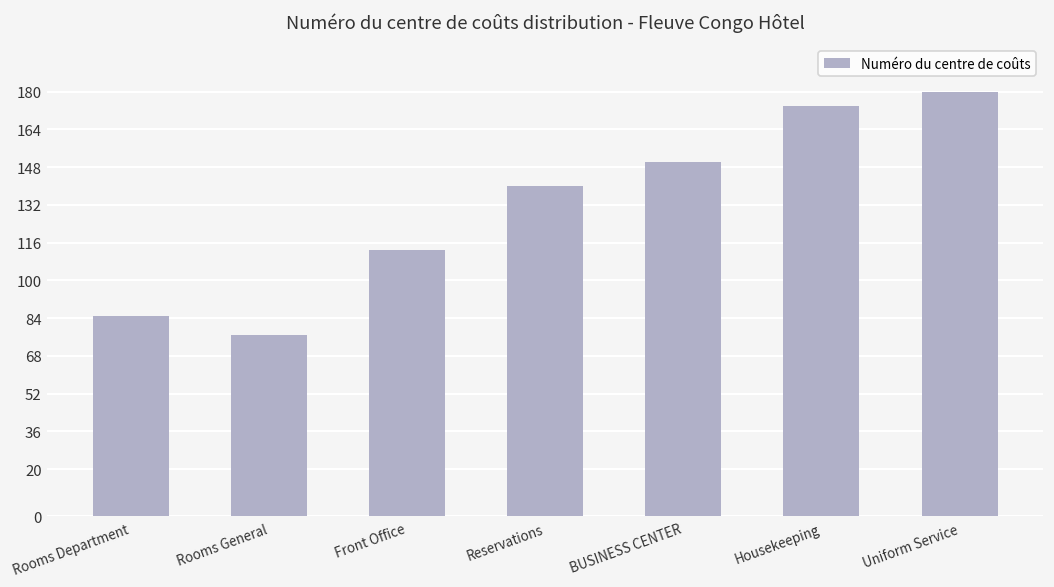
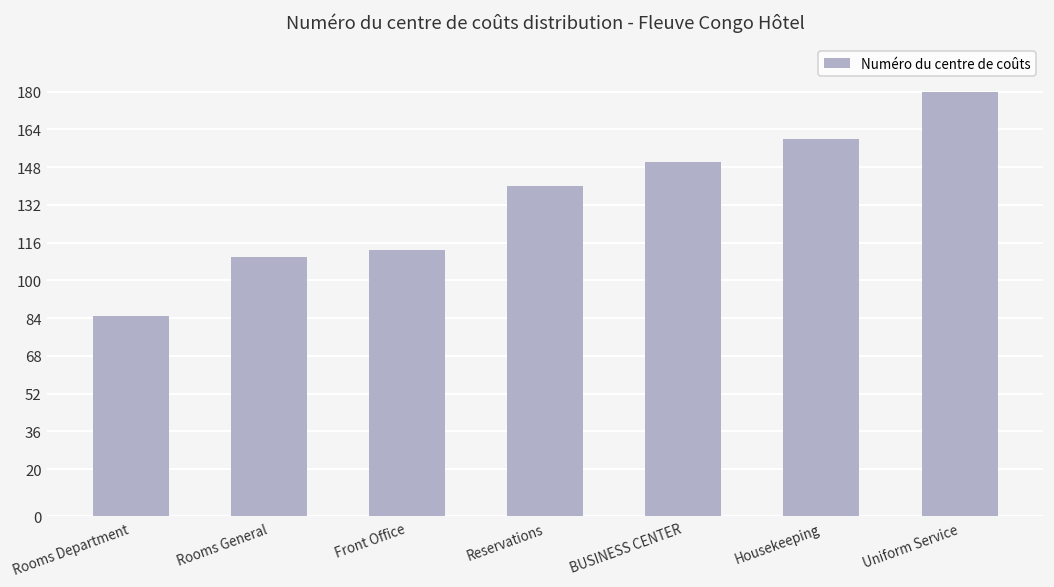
Rooms General: 77 -> 110
Housekeeping: 174 -> 160
